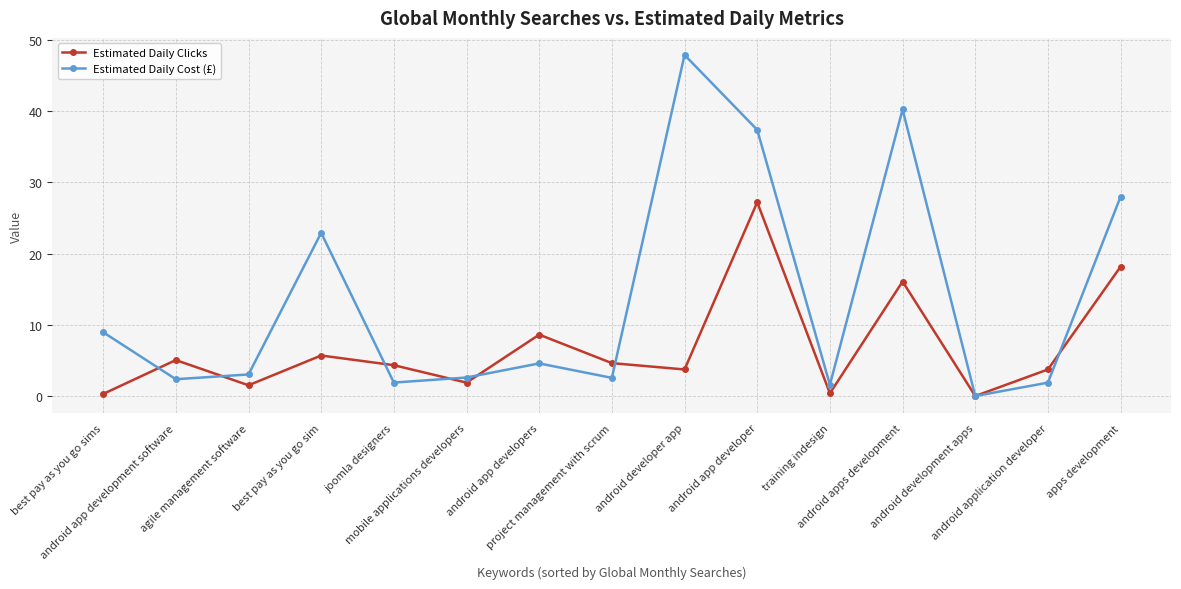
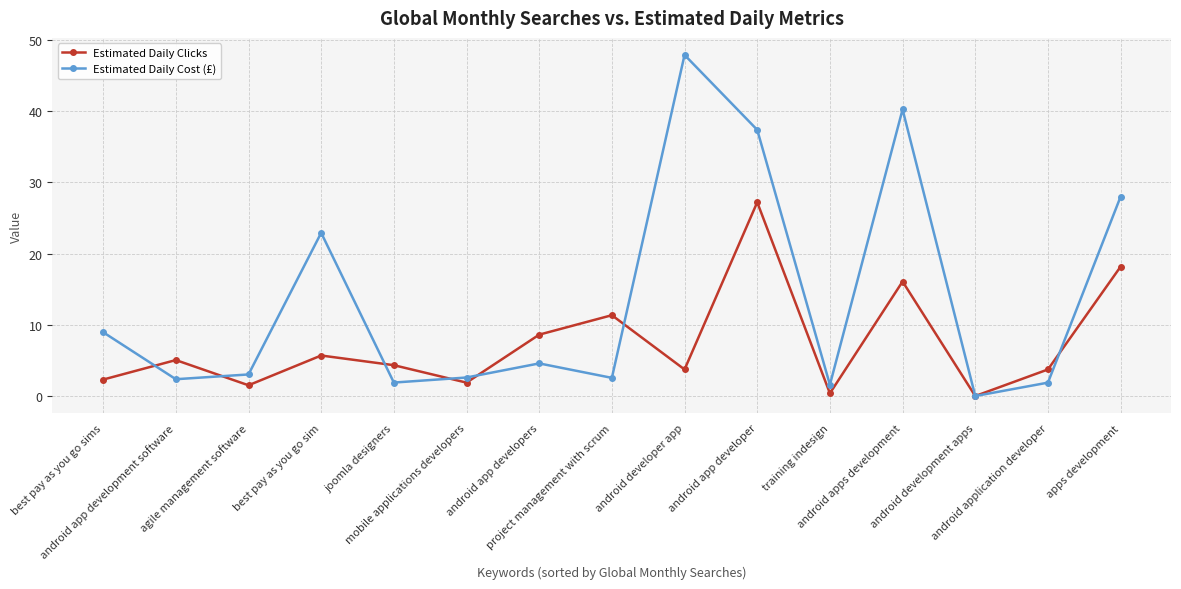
Estimated Daily Clicks, best pay as you go sims: 0 -> 2
Estimated Daily Clicks, project management with scrum: 5 -> 11
